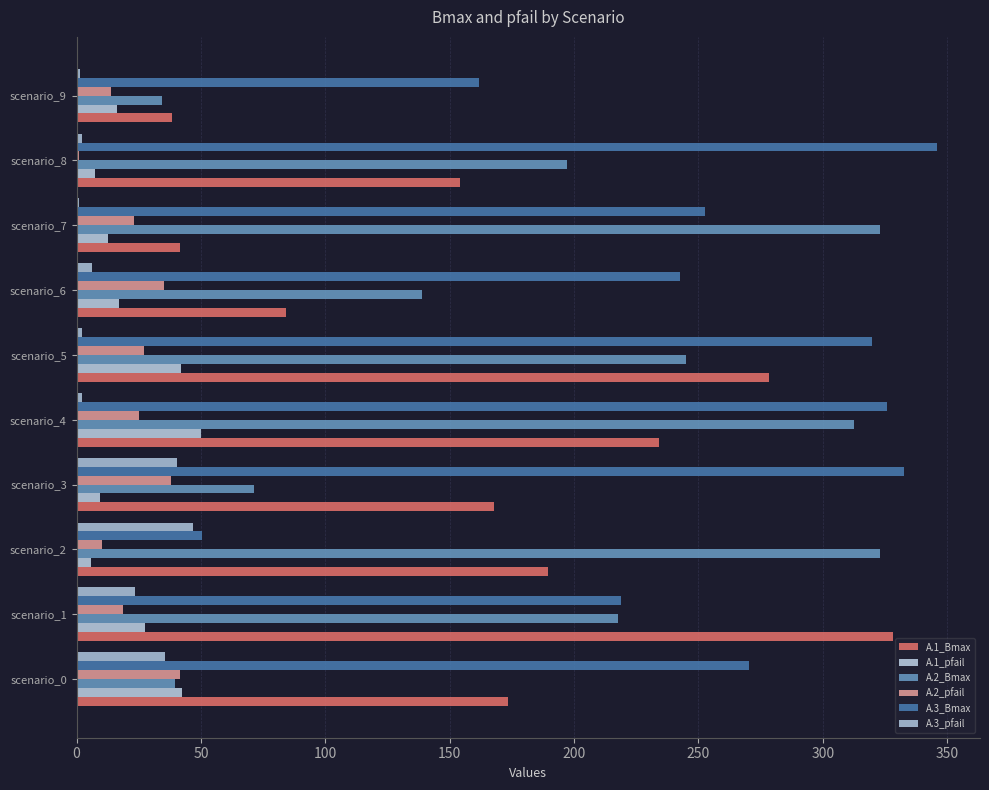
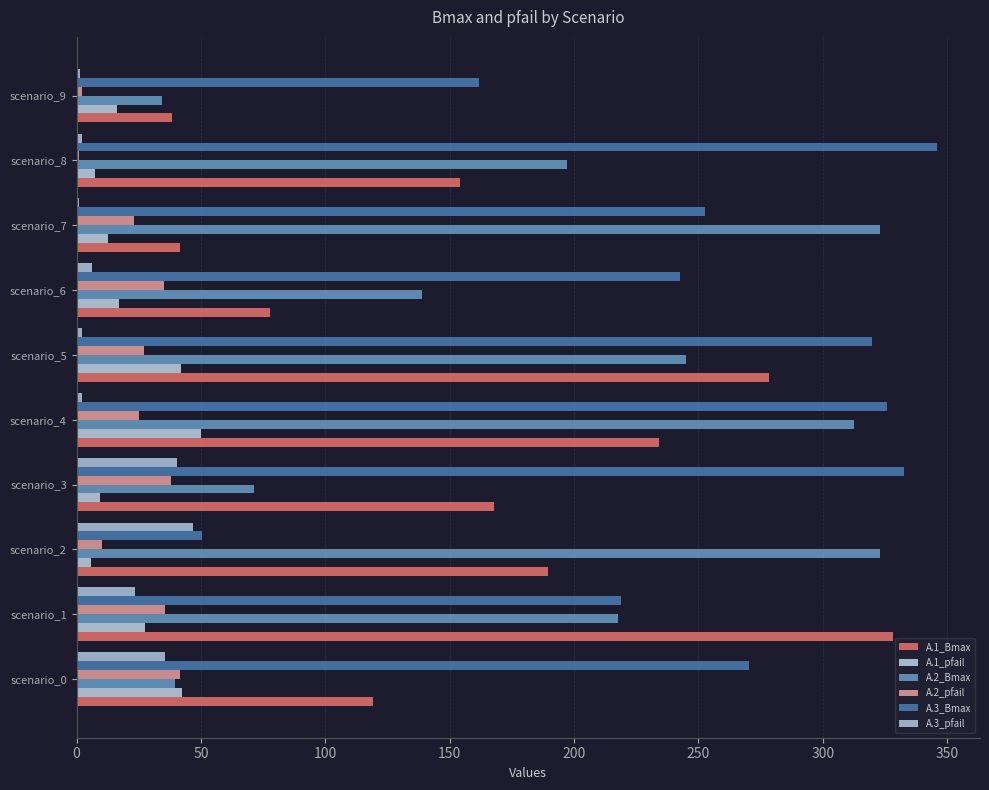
A.2_pfail, scenario_9: 14 -> 2
A.1_Bmax, scenario_6: 84 -> 78
A.2_pfail, scenario_1: 19 -> 36
A.1_Bmax, scenario_0: 173 -> 119
